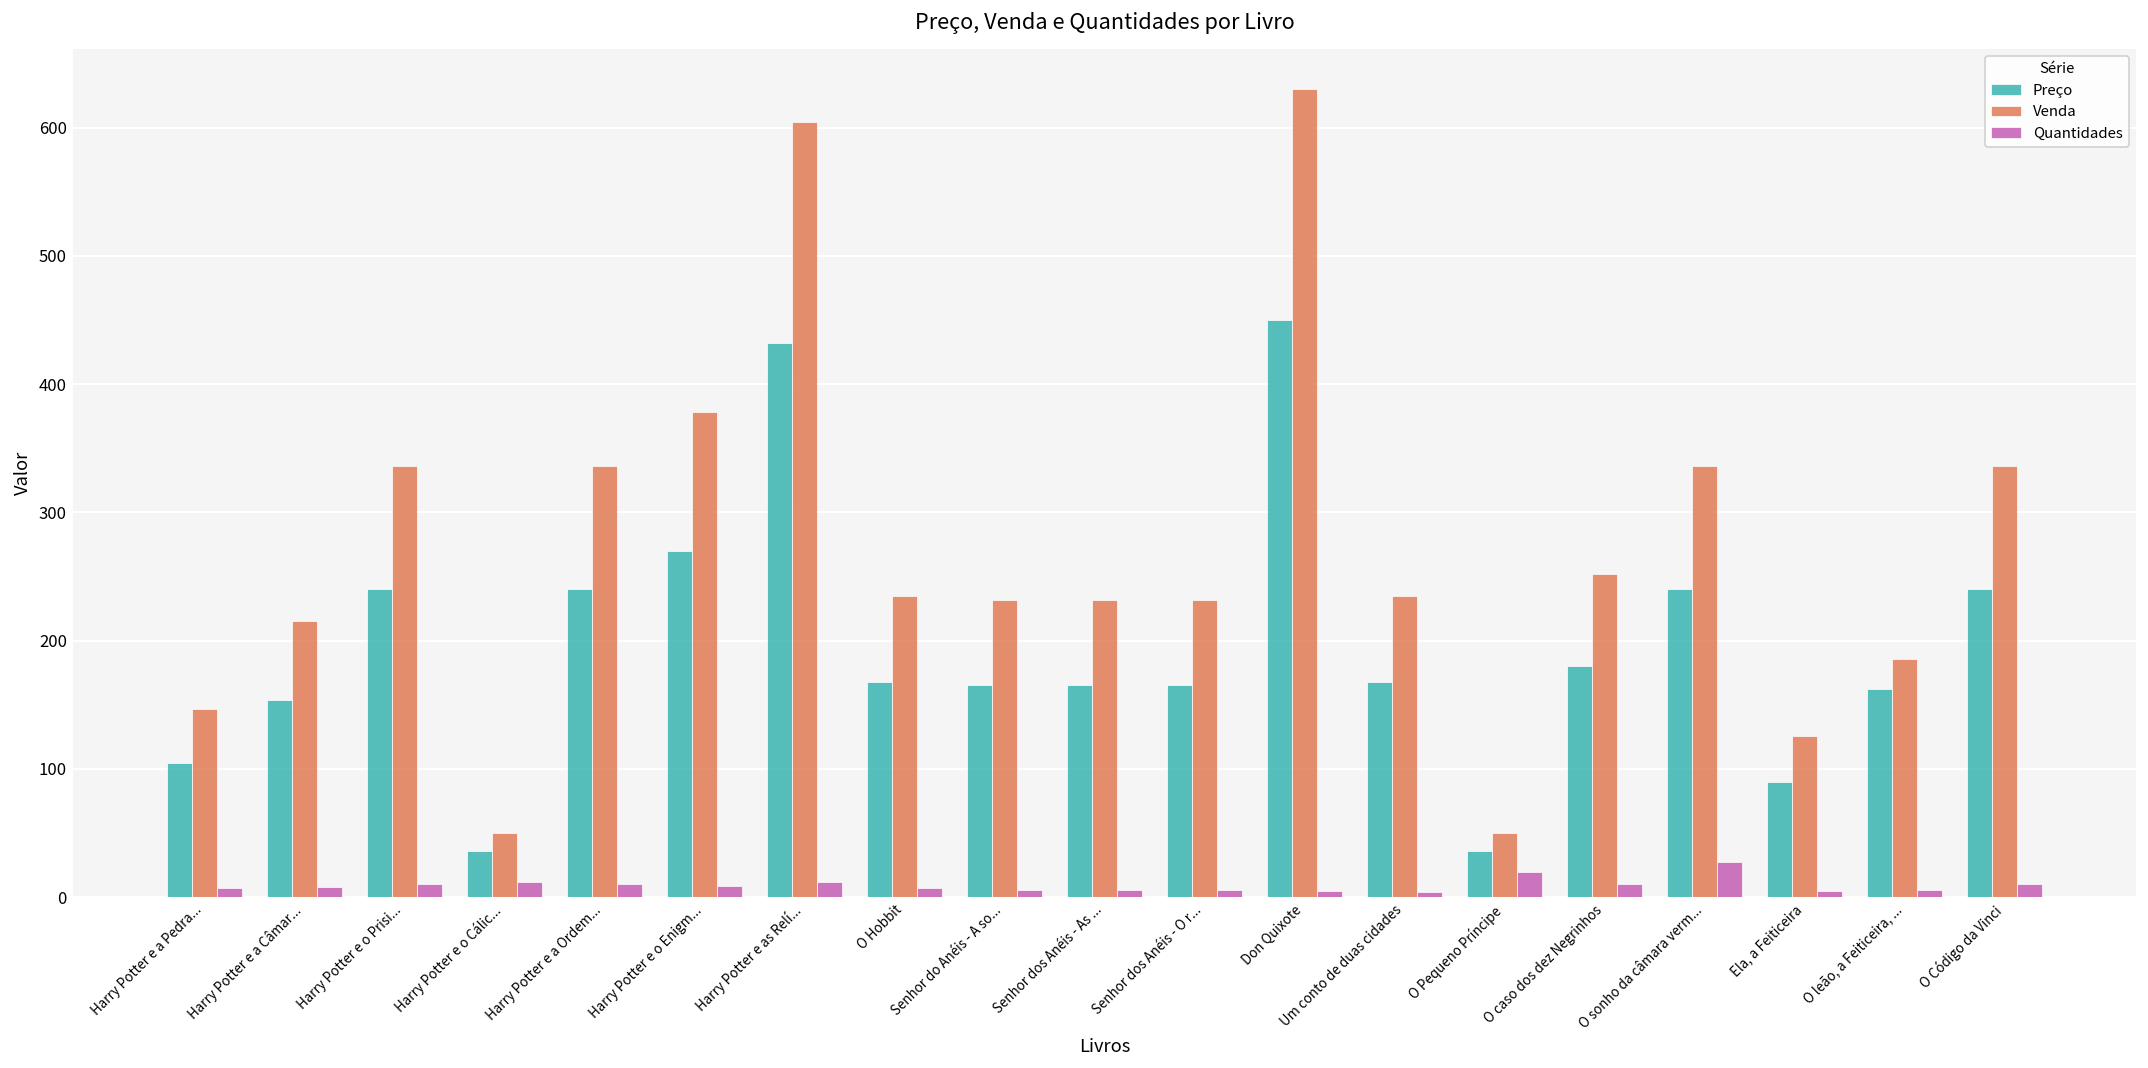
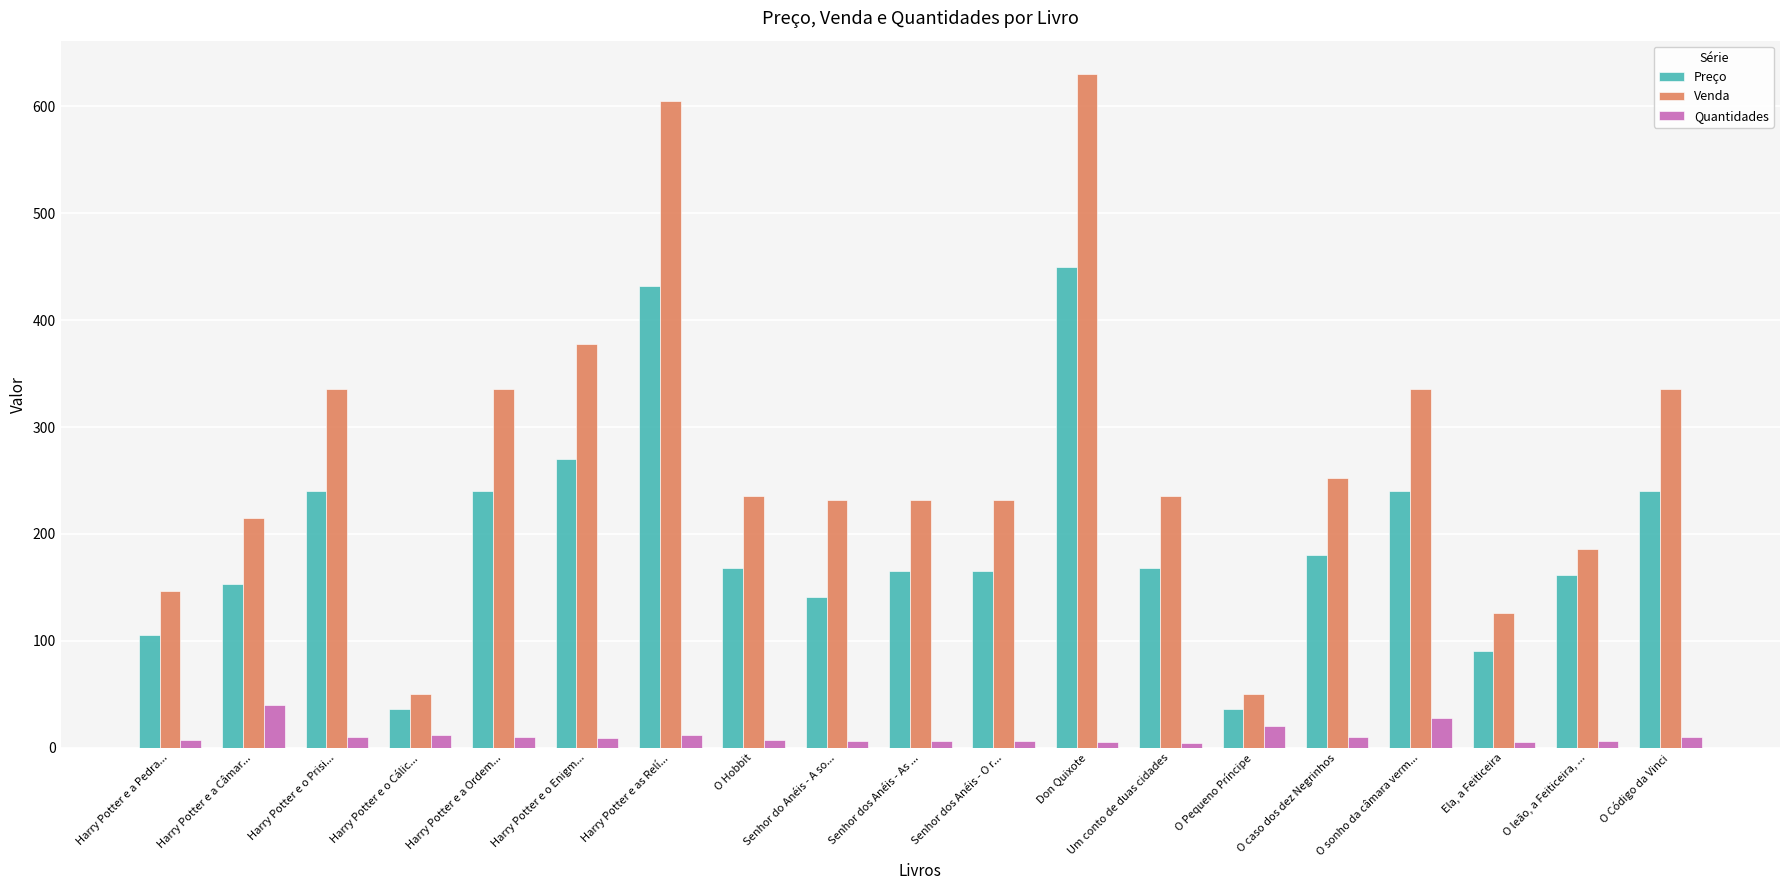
Quantidades, Harry Potter e a Câmar...: 8 -> 40
Preço, Senhor do Anéis - A so...: 166 -> 141
